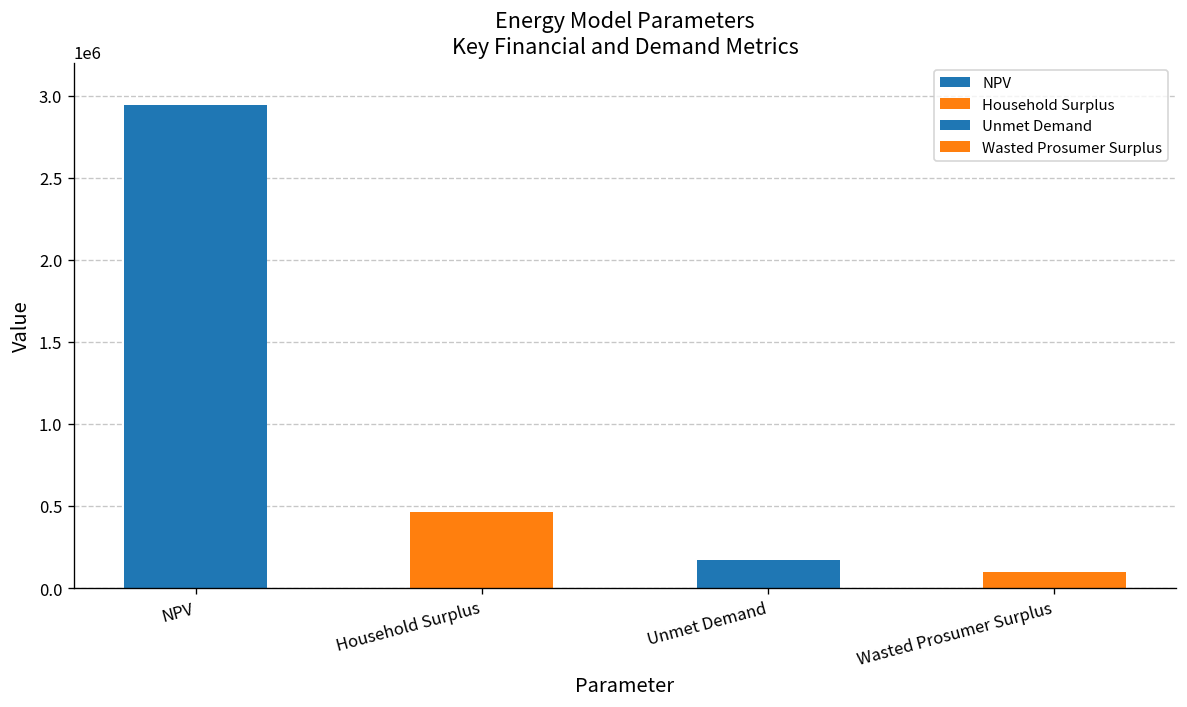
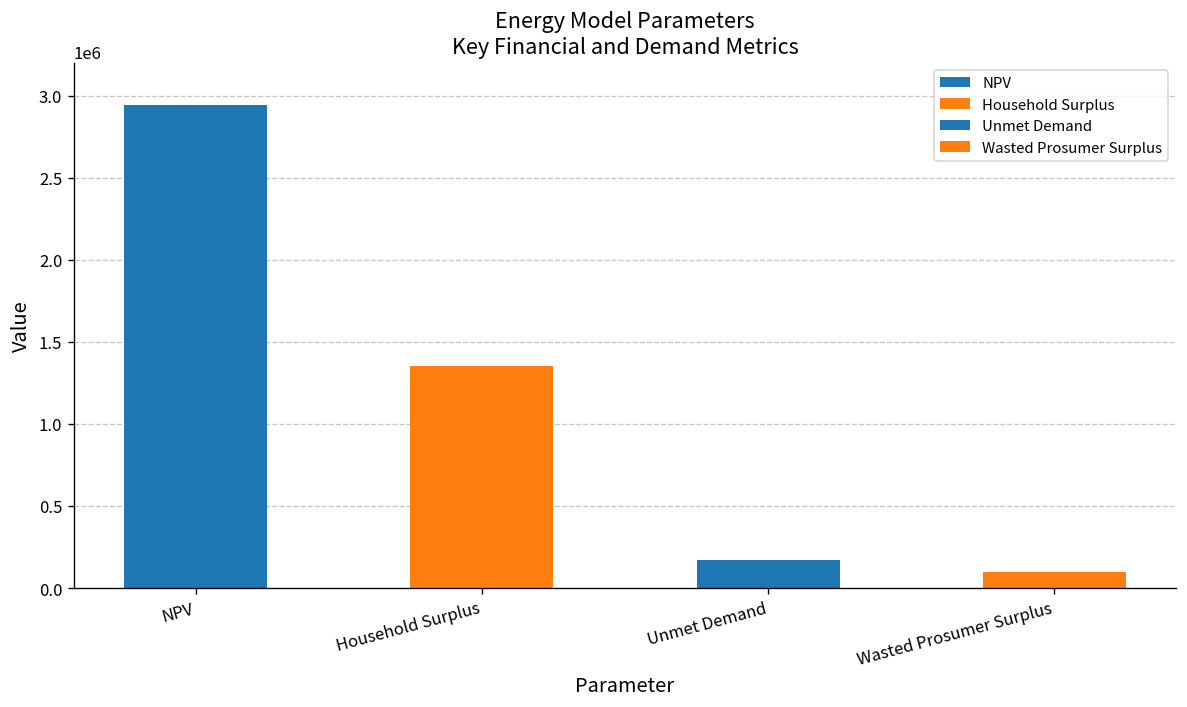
Household Surplus: 460000 -> 1350000
